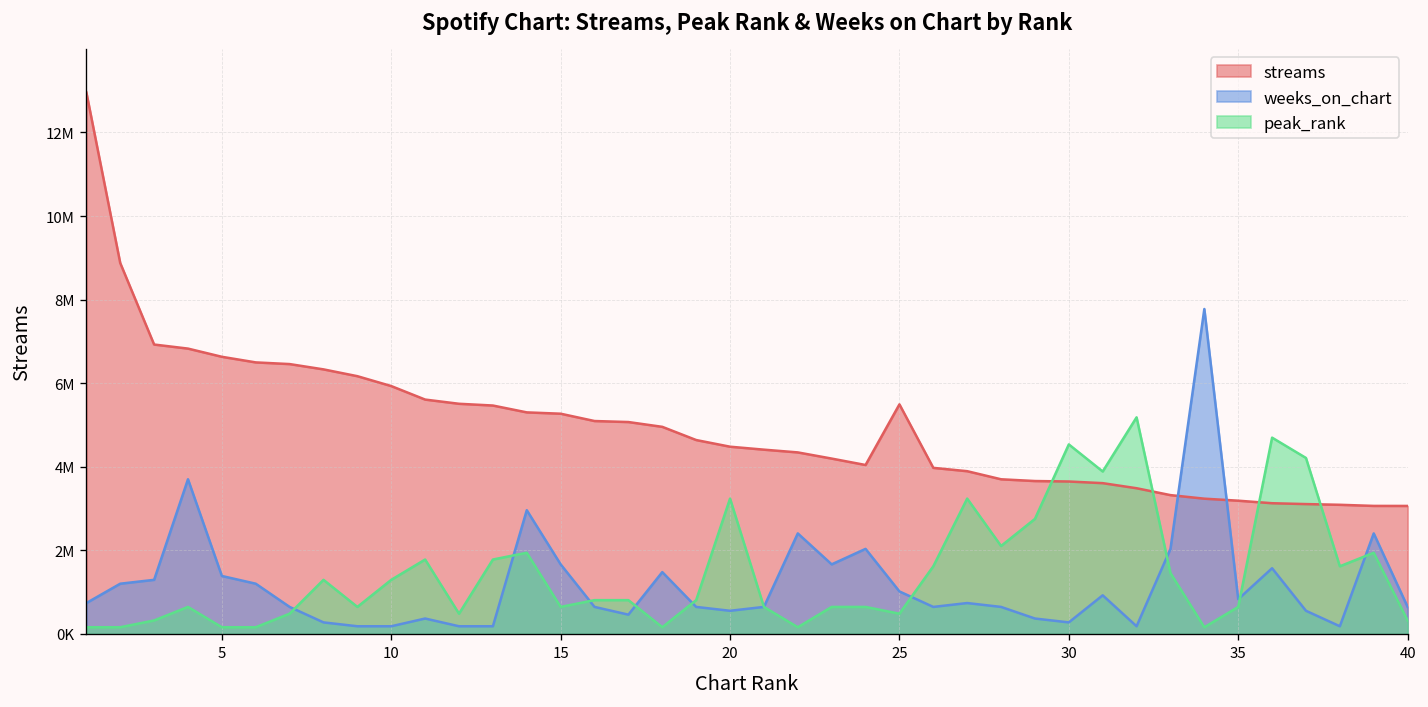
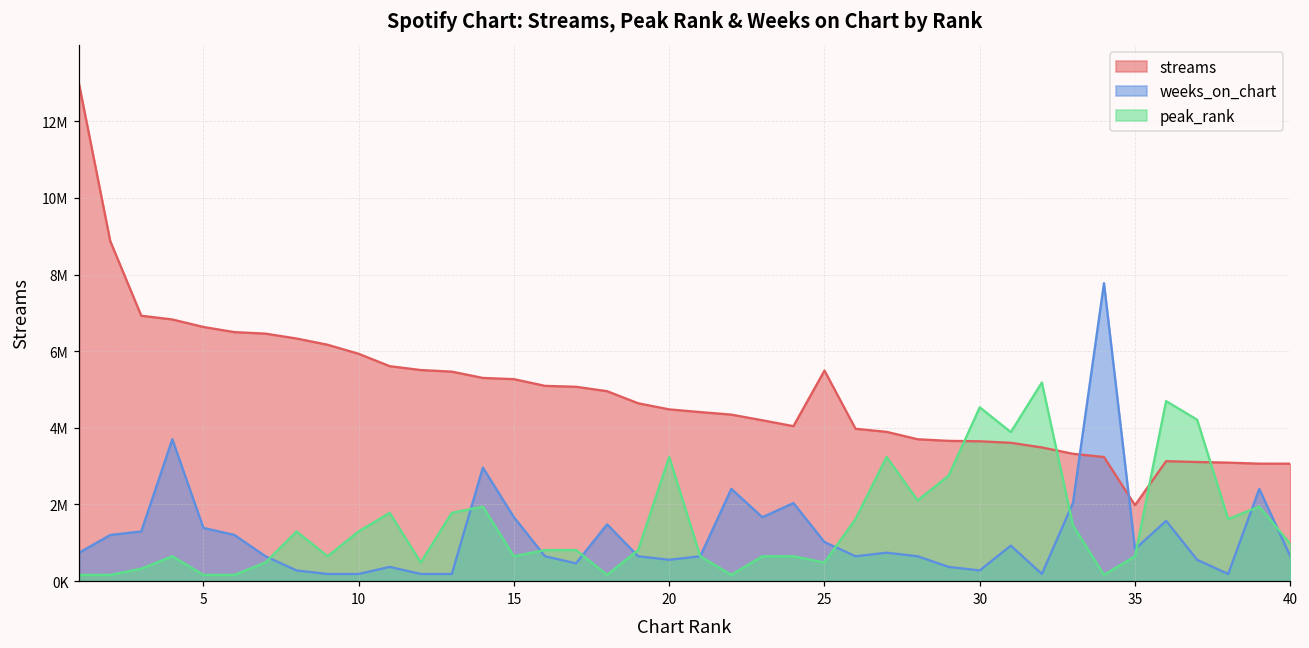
streams, 35: 3200000 -> 2000000
peak_rank, 40: 300000 -> 1000000
